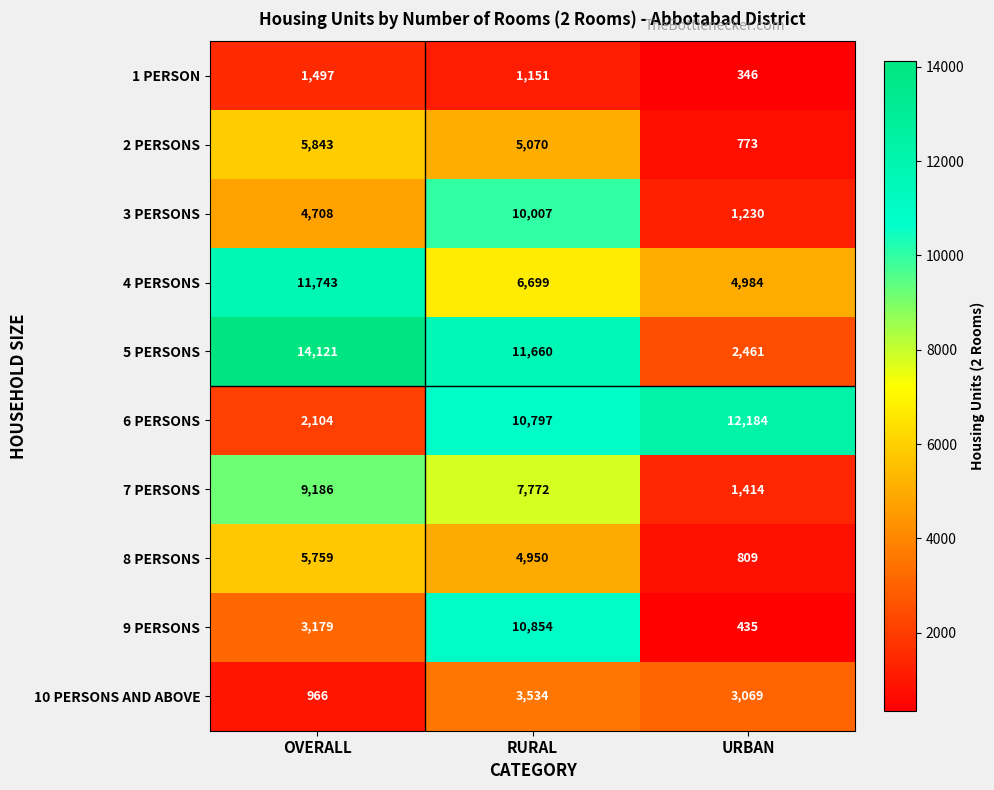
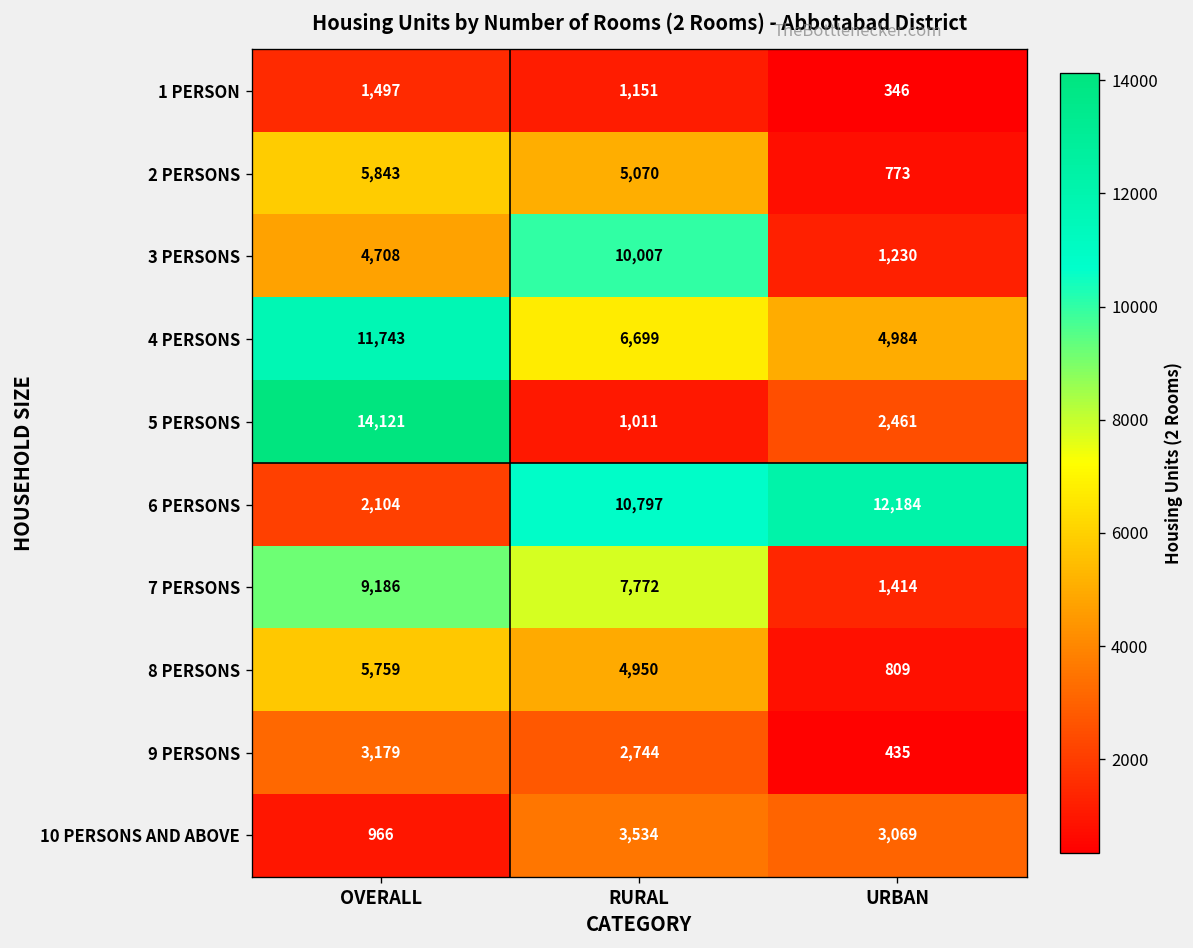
5 PERSONS, RURAL: 11,660 -> 1,011
9 PERSONS, RURAL: 10,854 -> 2,744
